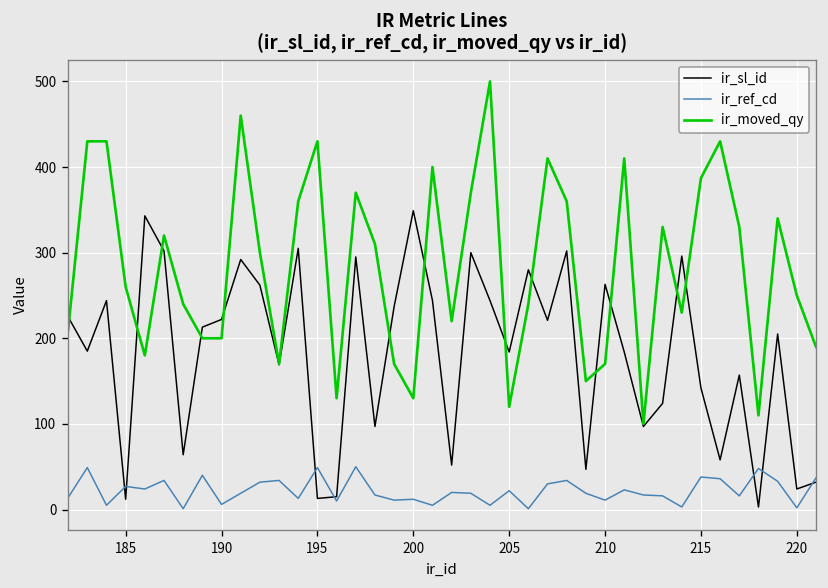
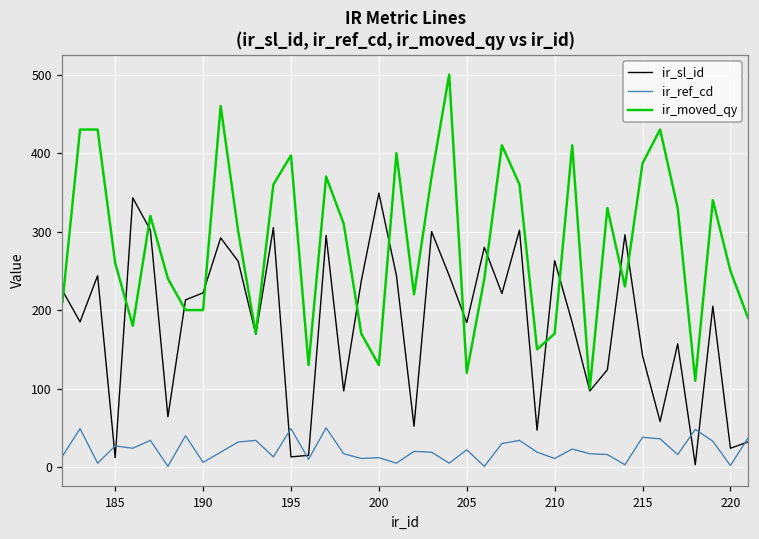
ir_moved_qy, 195: 430 -> 400
